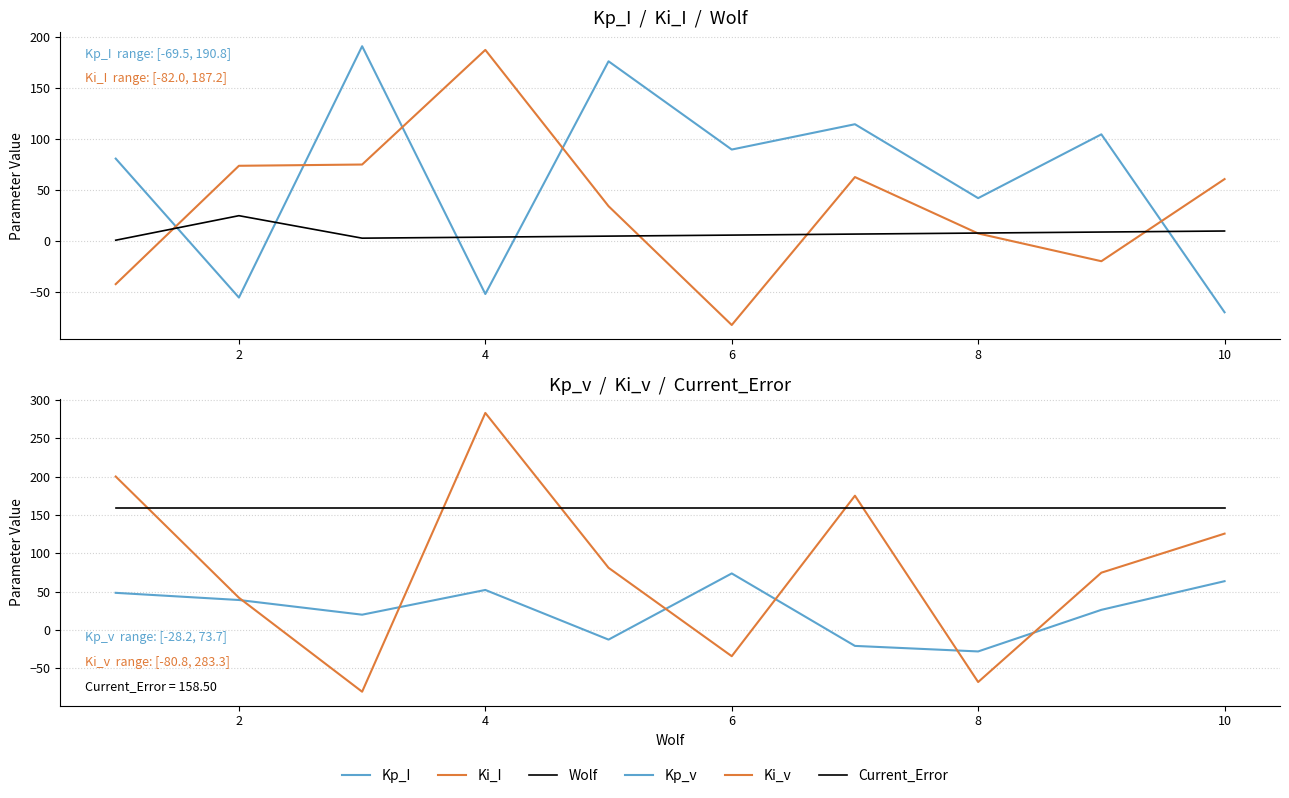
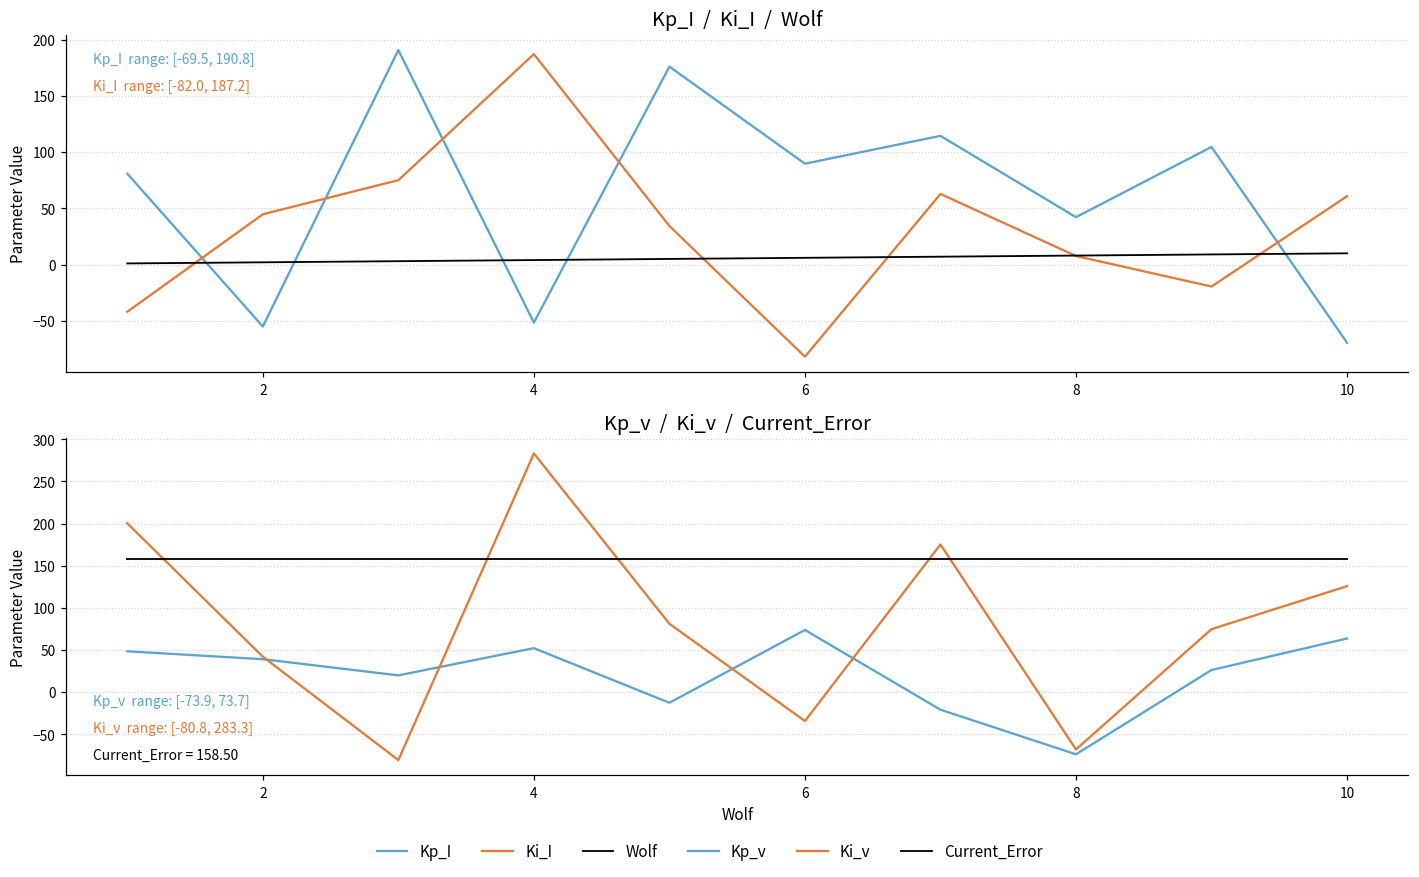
Kp_I / Ki_I / Wolf, Ki_I, 2: 74 -> 45
Kp_I / Ki_I / Wolf, Wolf, 2: 25 -> 2
Kp_v / Ki_v / Current_Error, Kp_v, 8: -28.2, -> -73.9,
